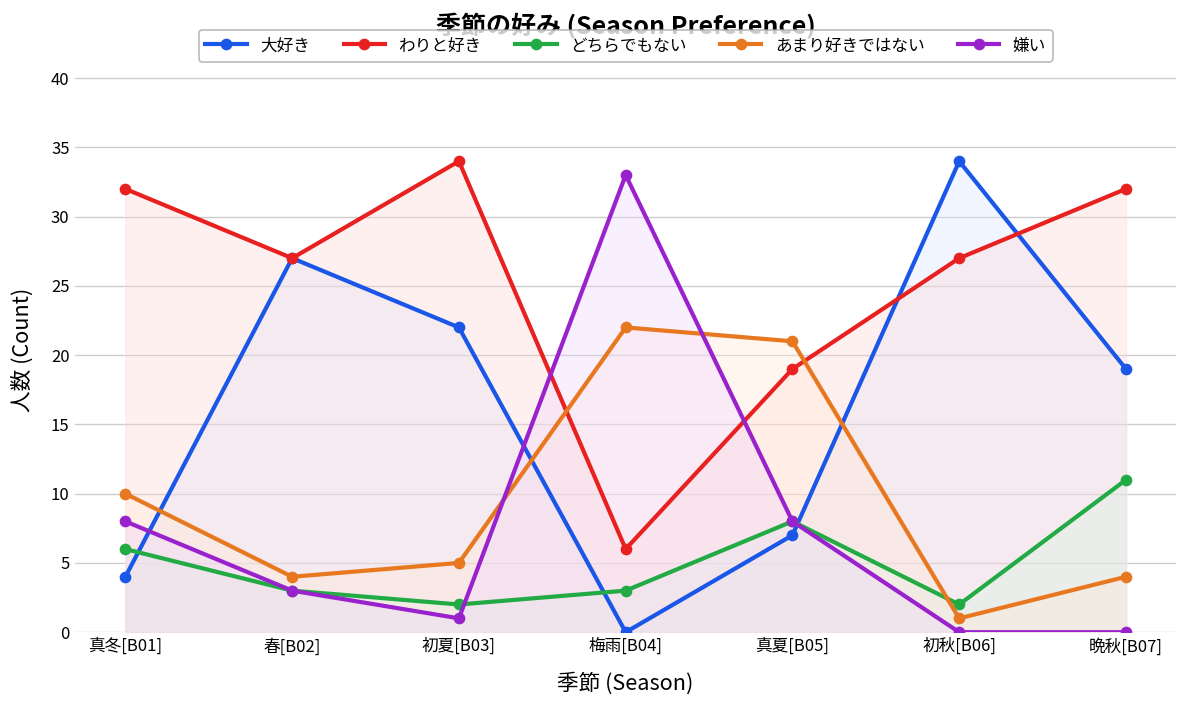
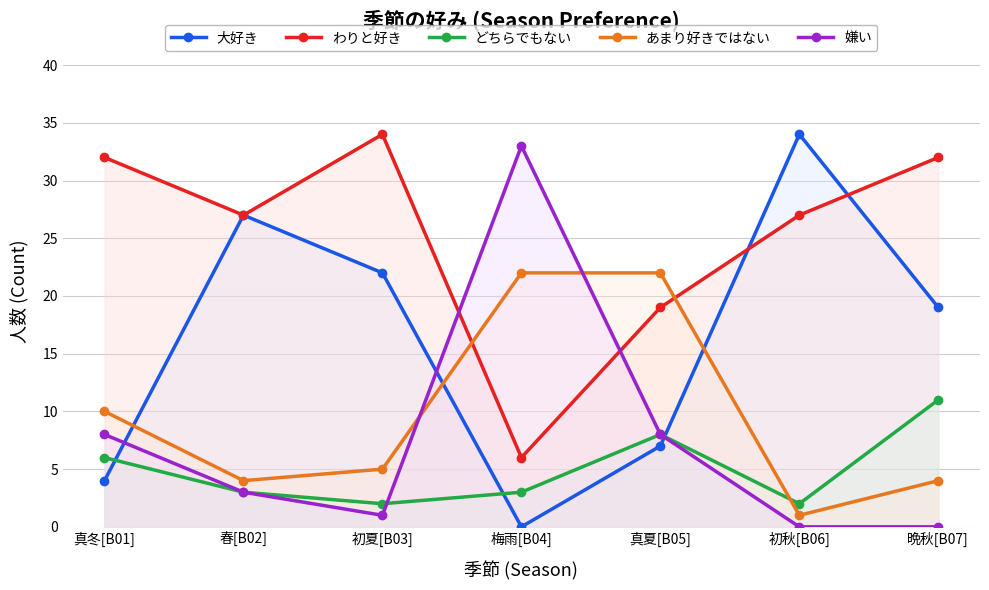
あまり好きではない, 真夏[B05]: 21 -> 22
